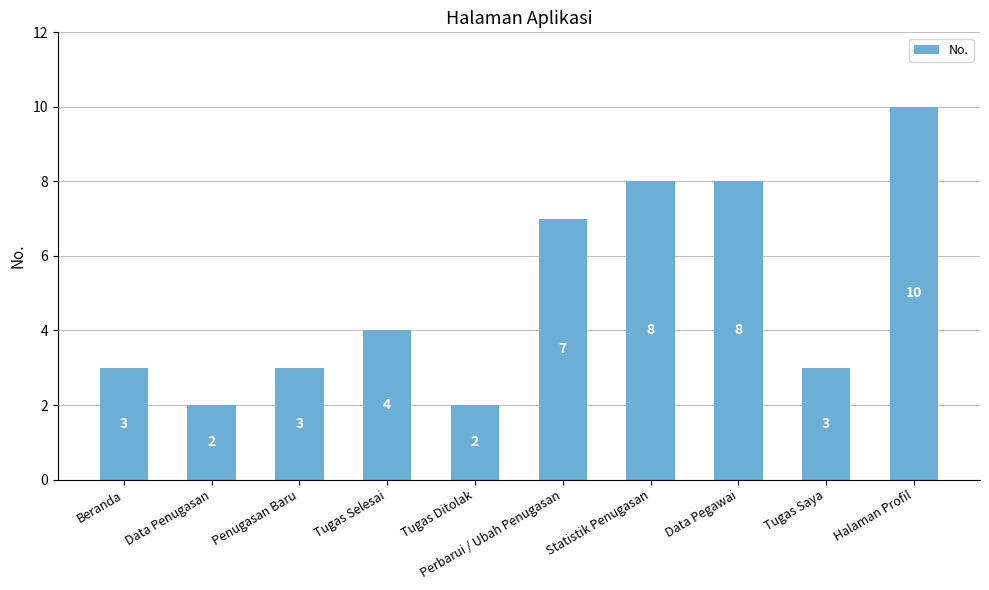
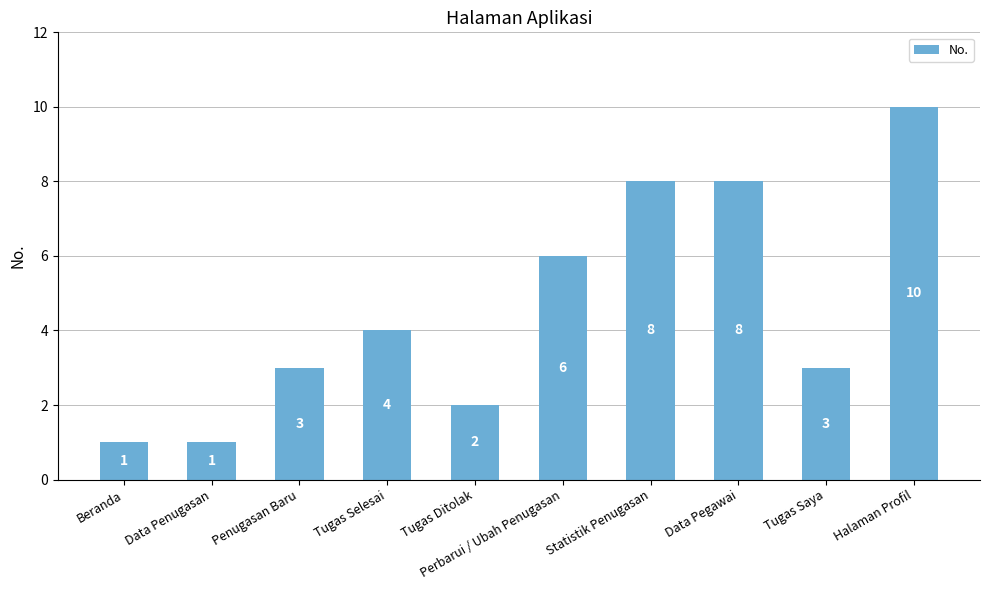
Beranda: 3 -> 1
Data Penugasan: 2 -> 1
Perbarui / Ubah Penugasan: 7 -> 6
